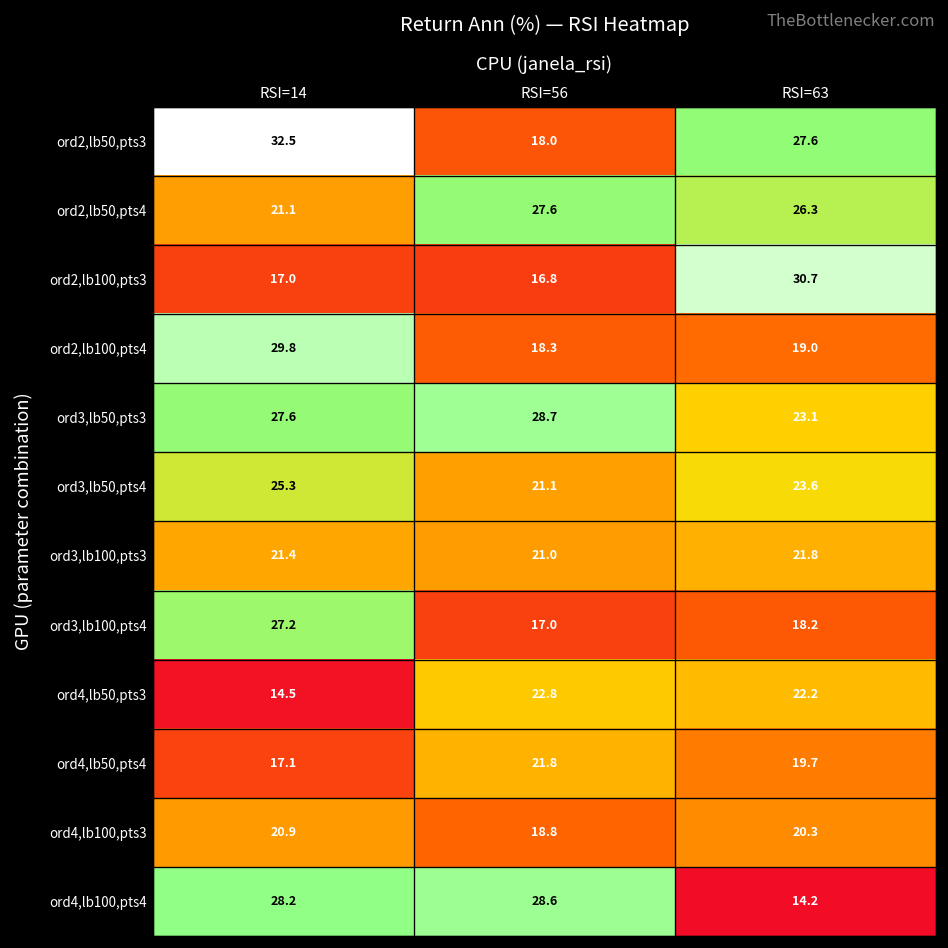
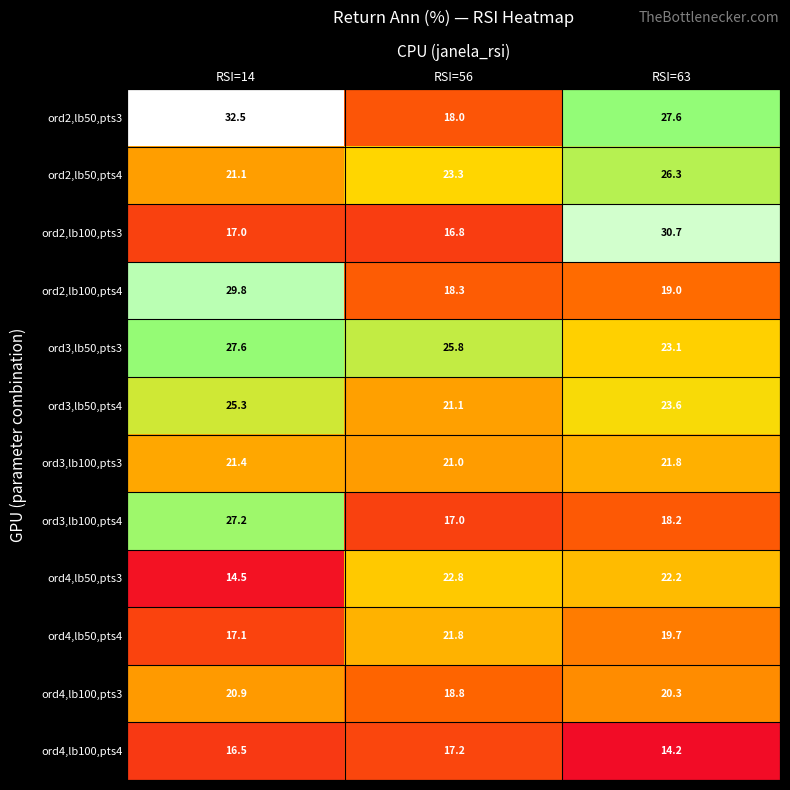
ord2,lb50,pts4, RSI=56: 27.6 -> 23.3
ord3,lb50,pts3, RSI=56: 28.7 -> 25.8
ord4,lb100,pts4, RSI=14: 28.2 -> 16.5
ord4,lb100,pts4, RSI=56: 28.6 -> 17.2
